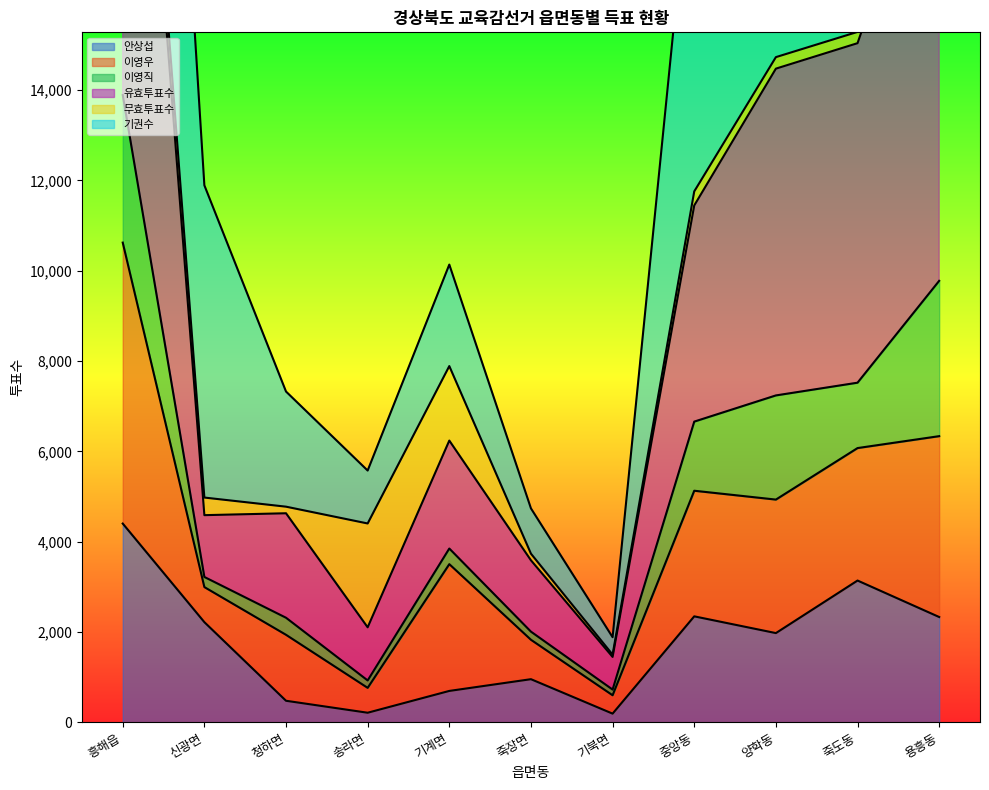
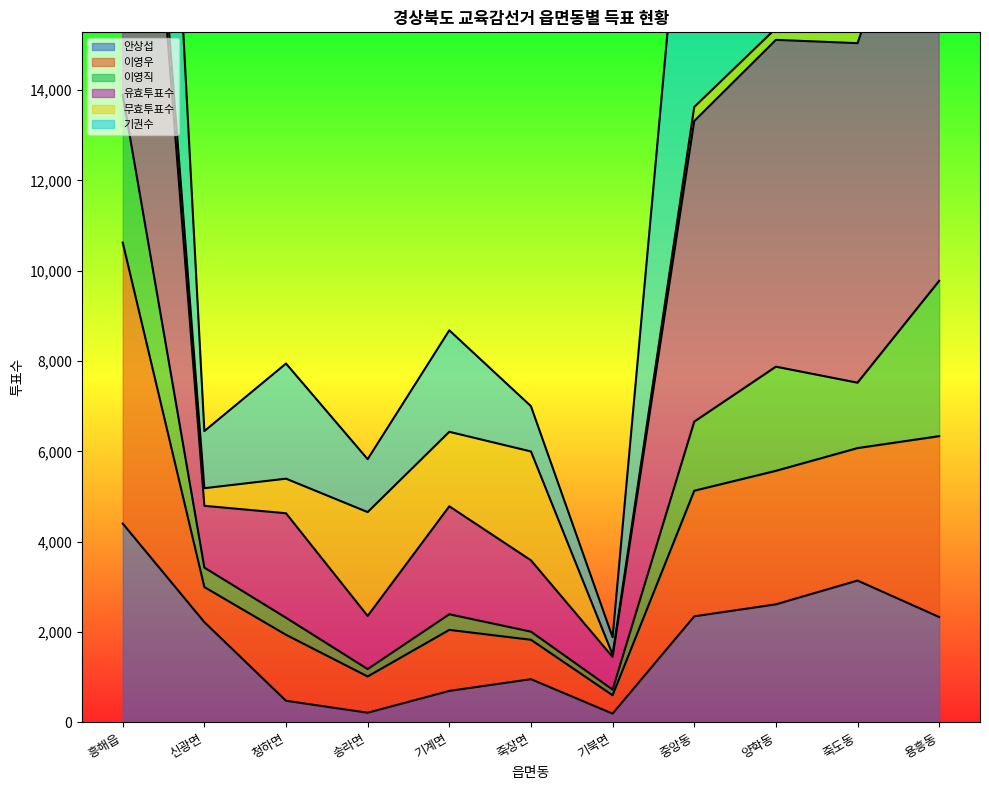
이영직, 신광면: 200 -> 400
기권수, 신광면: 6,900 -> 1,300
무효투표수, 청하면: 100 -> 800
이영우, 송라면: 600 -> 800
이영우, 기계면: 2,800 -> 1,400
무효투표수, 죽장면: 100 -> 2,400
유효투표수, 중앙동: 4,800 -> 6,700
안상섭, 양학동: 2,000 -> 2,600
